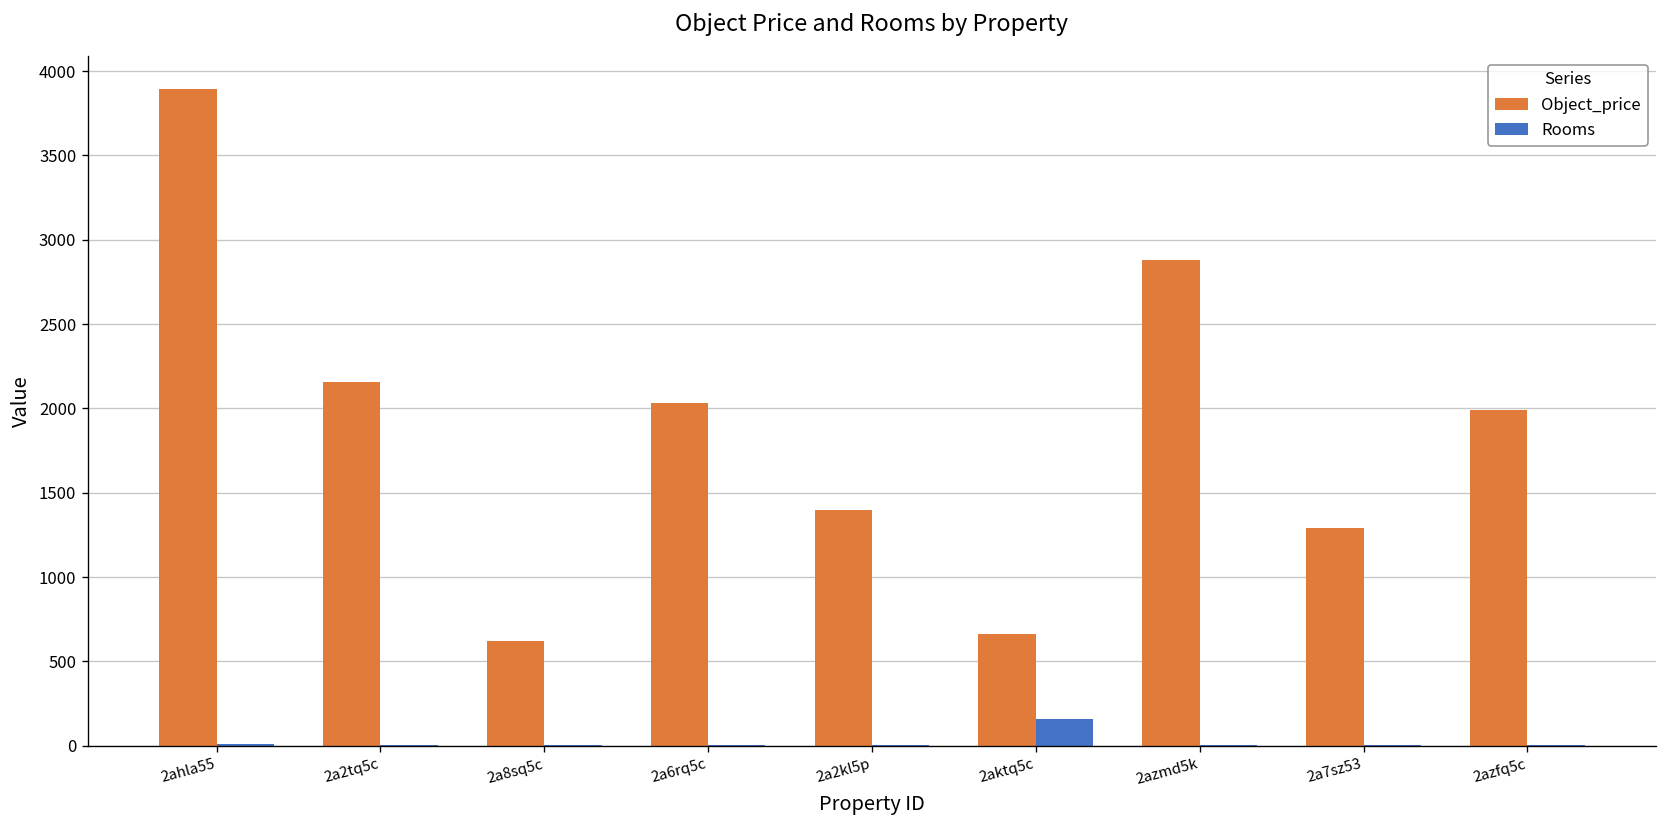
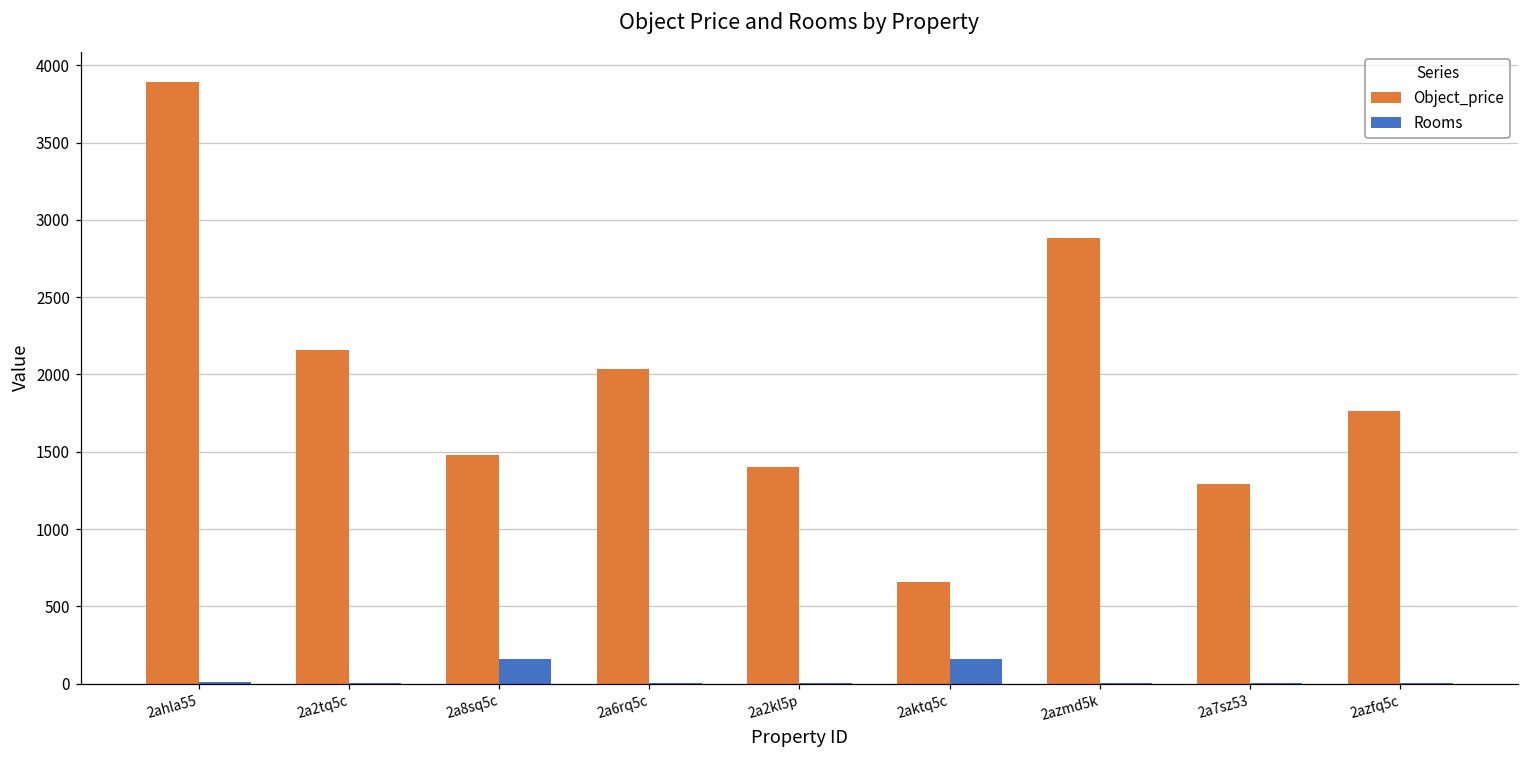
Object_price, 2a8sq5c: 620 -> 1480
Rooms, 2a8sq5c: 10 -> 160
Object_price, 2azfq5c: 1990 -> 1770
